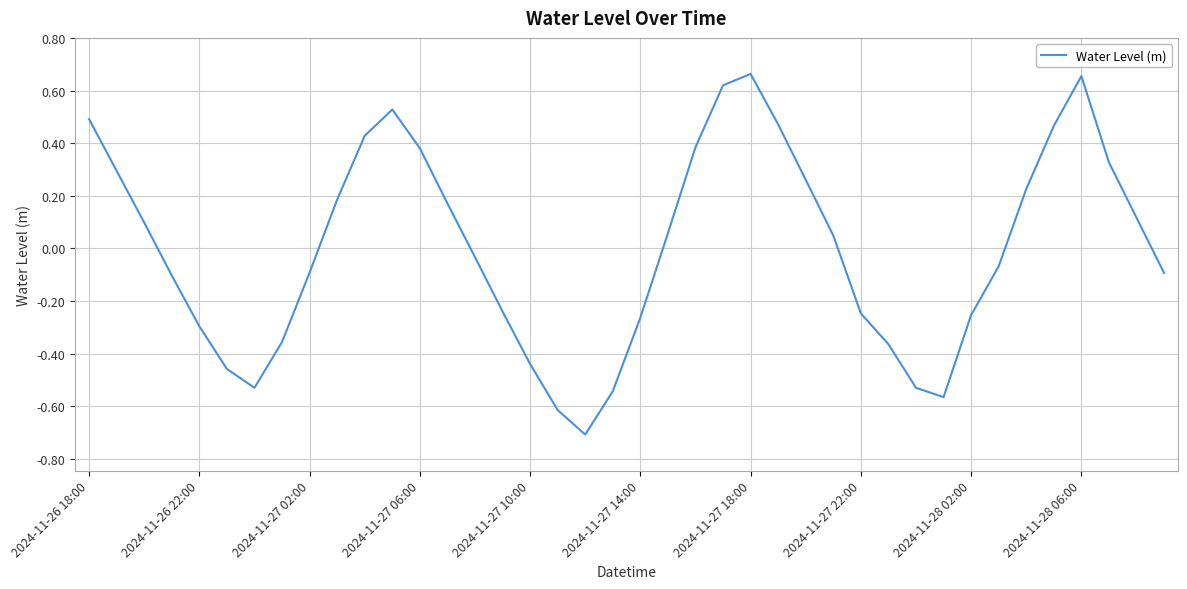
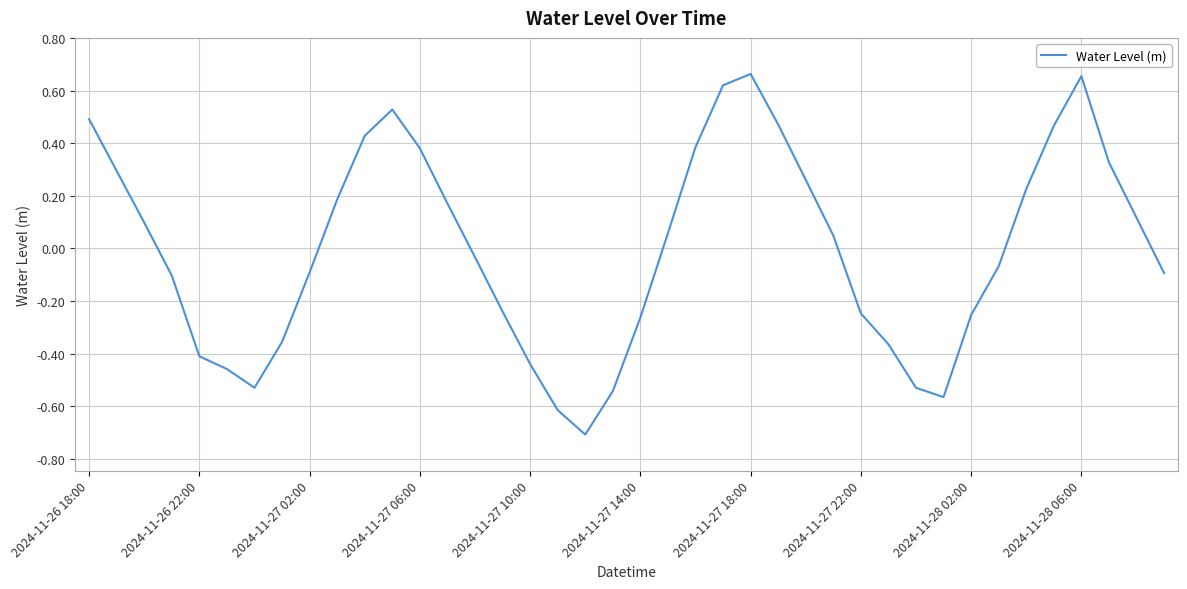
2024-11-26 22:00: -0.30 -> -0.41
